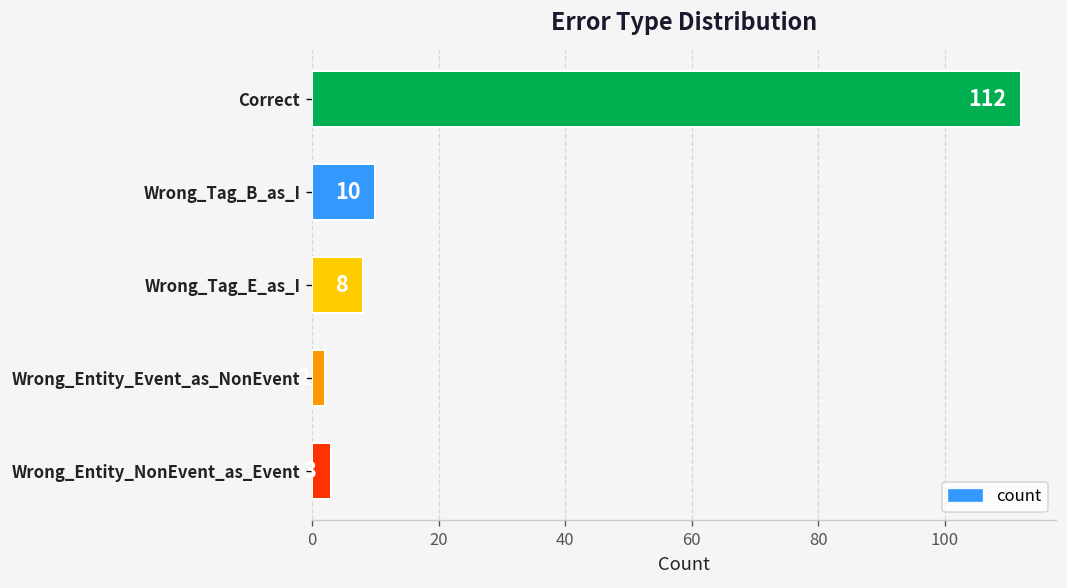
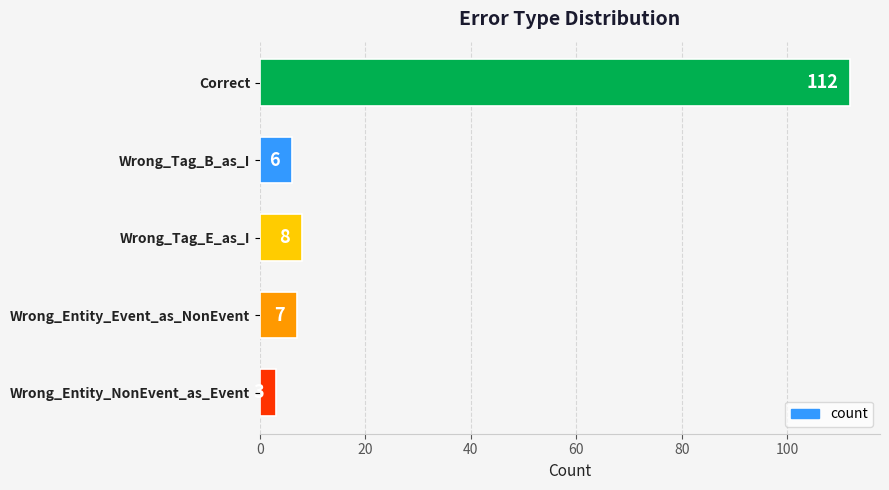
Wrong_Tag_B_as_I: 10 -> 6
Wrong_Entity_Event_as_NonEvent: 2 -> 7
